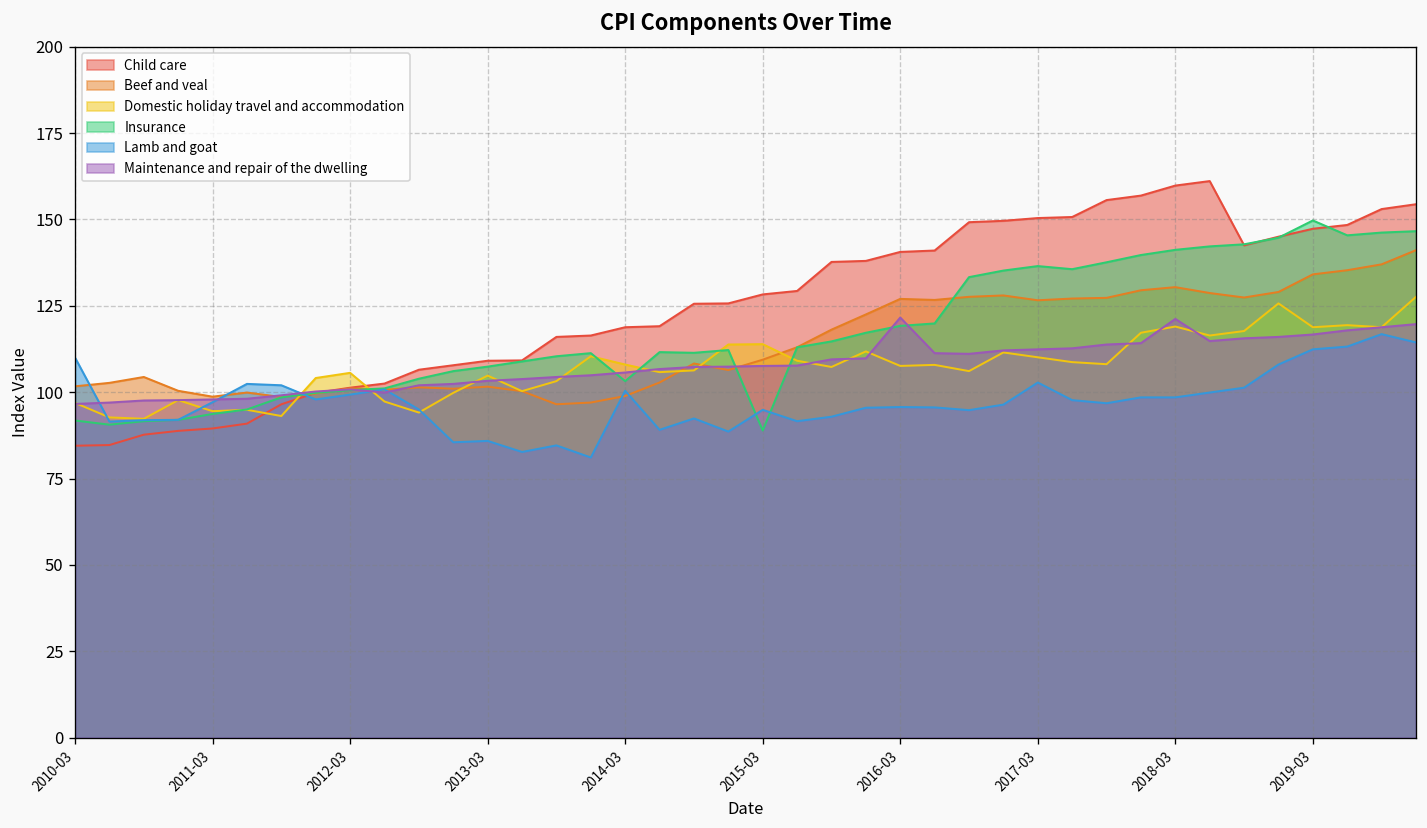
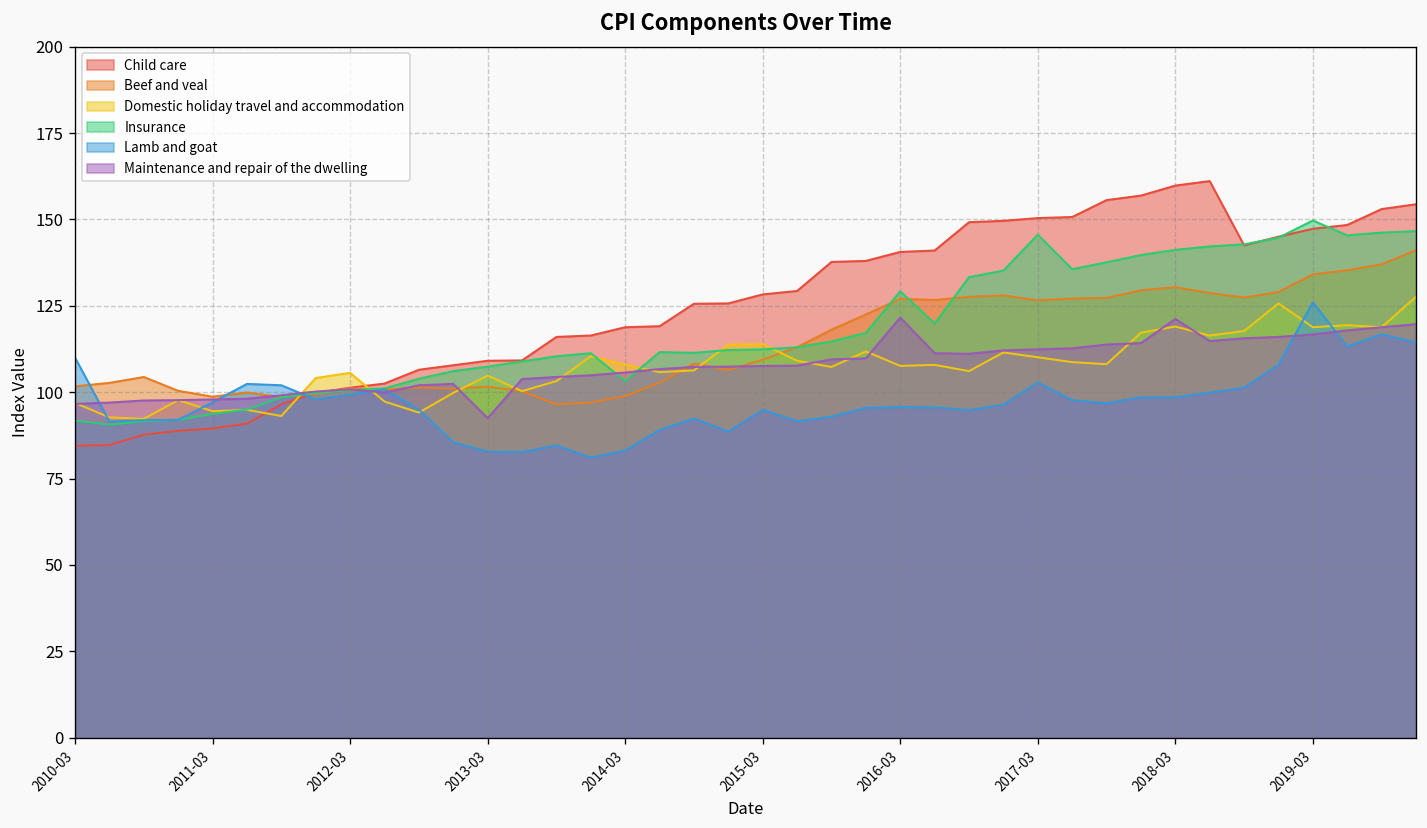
Lamb and goat, 2013-03: 86 -> 83
Maintenance and repair of the dwelling, 2013-03: 103 -> 93
Lamb and goat, 2014-03: 100 -> 83
Insurance, 2015-03: 89 -> 112
Insurance, 2016-03: 119 -> 129
Insurance, 2017-03: 137 -> 146
Lamb and goat, 2019-03: 112 -> 126
